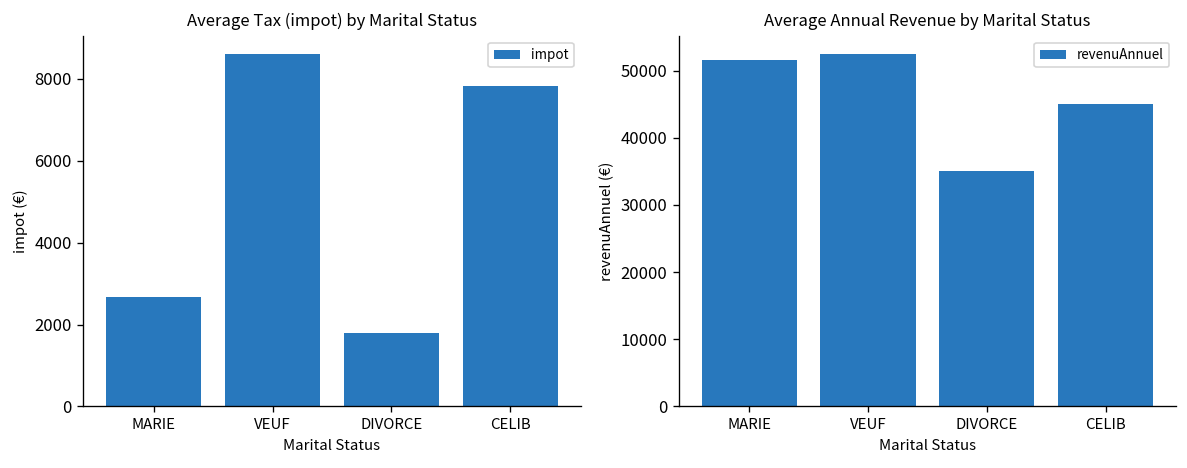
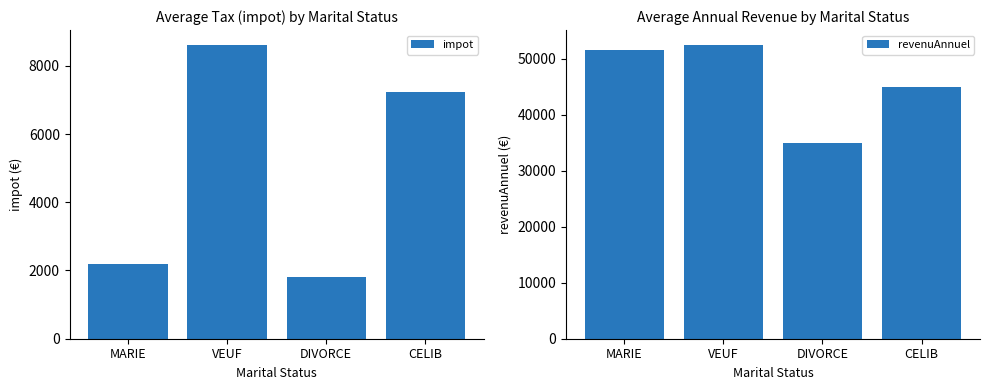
Average Tax (impot) by Marital Status, MARIE: 2700 -> 2200
Average Tax (impot) by Marital Status, CELIB: 7800 -> 7200
